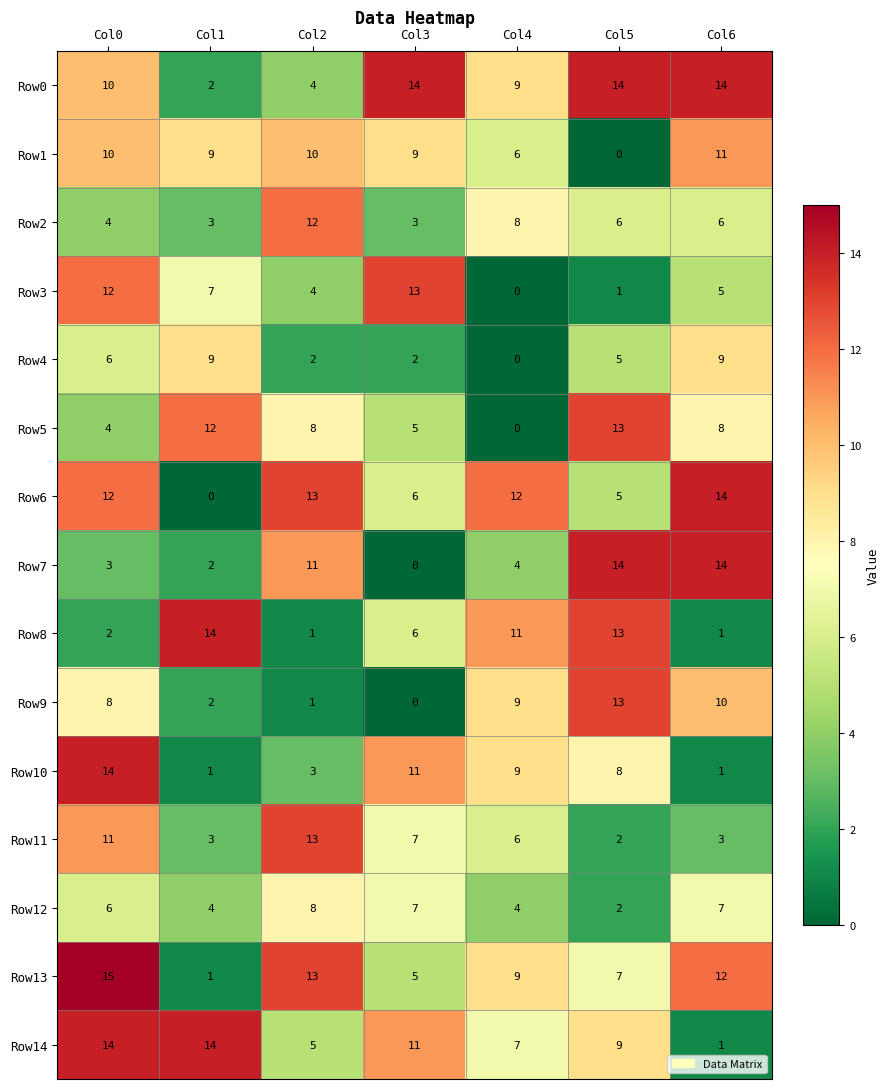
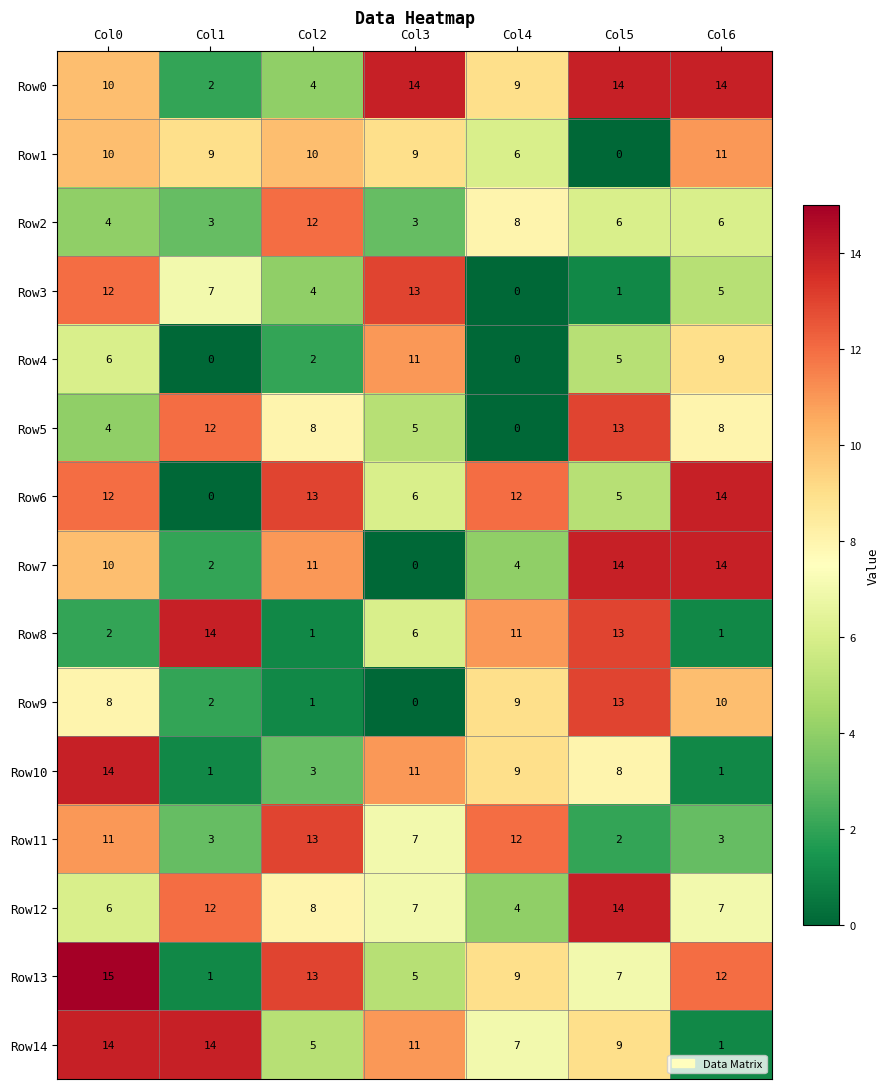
Row4, Col1: 9 -> 0
Row4, Col3: 2 -> 11
Row7, Col0: 3 -> 10
Row11, Col4: 6 -> 12
Row12, Col1: 4 -> 12
Row12, Col5: 2 -> 14
